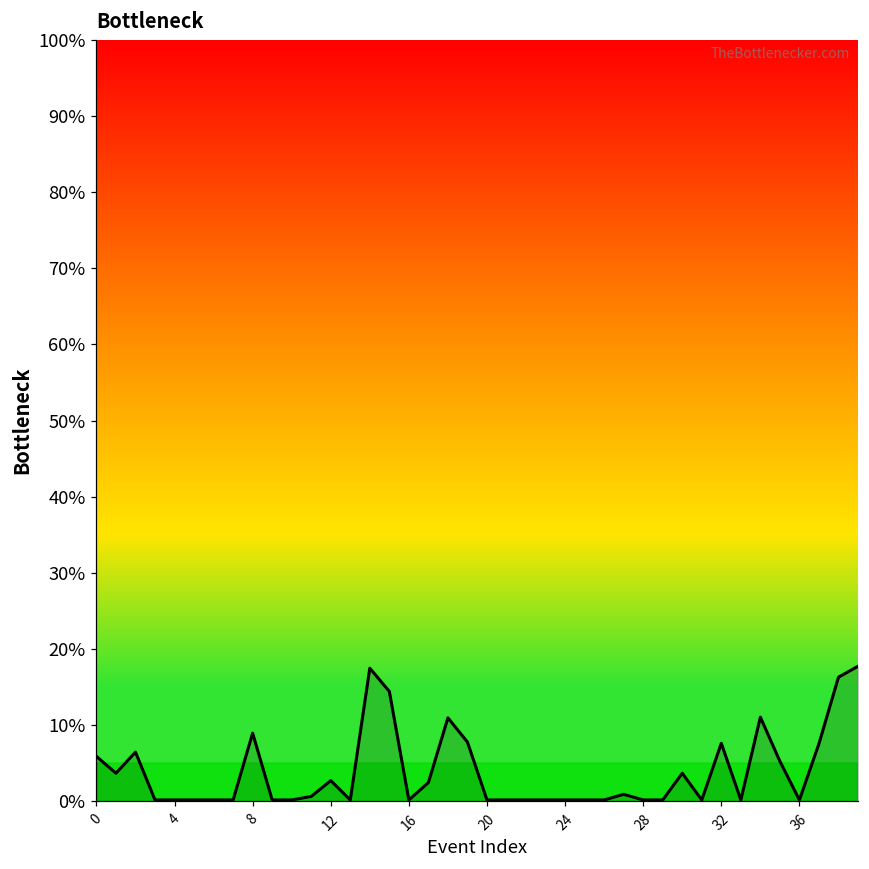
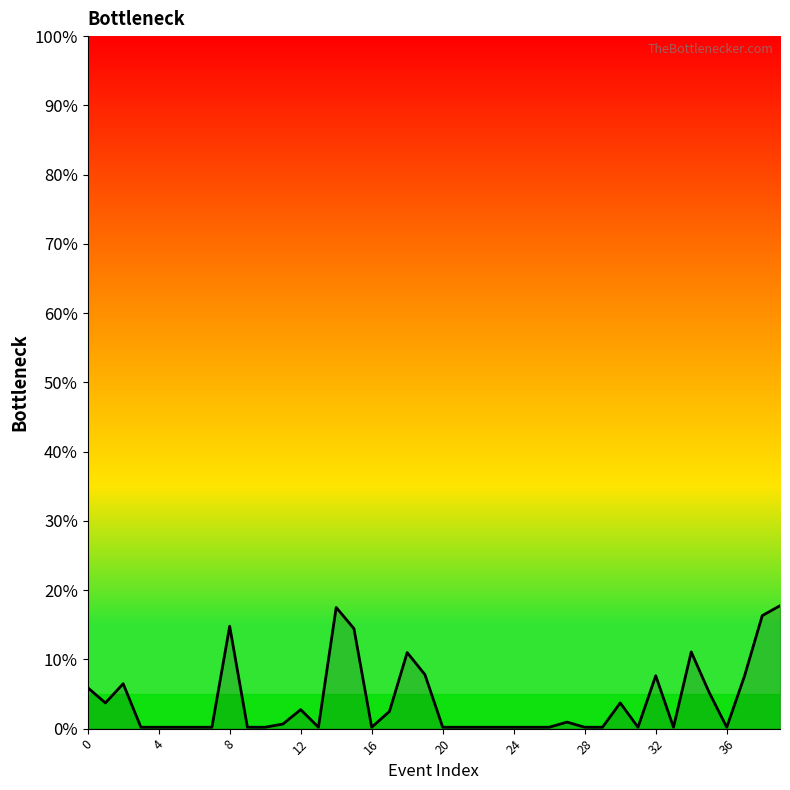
8: 9% -> 15%
